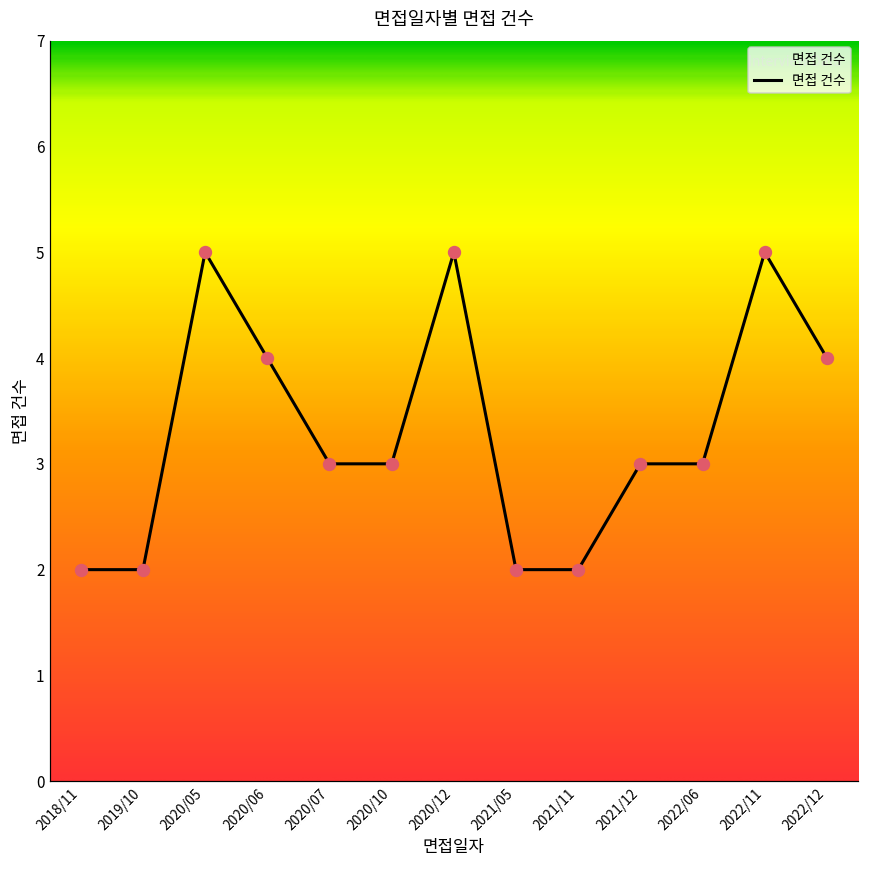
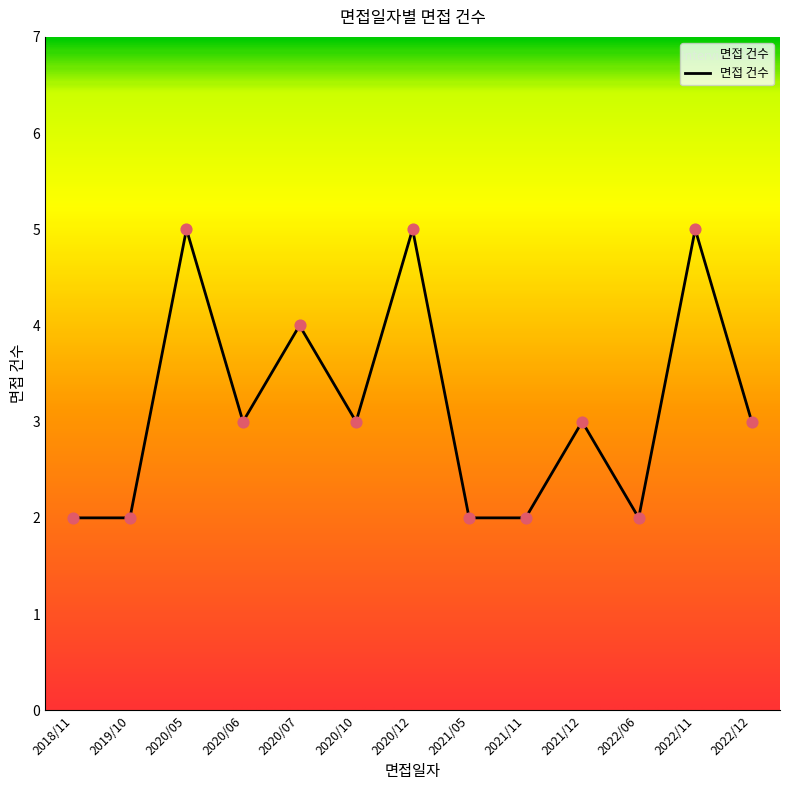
2020/06: 4 -> 3
2020/07: 3 -> 4
2022/06: 3 -> 2
2022/12: 4 -> 3
